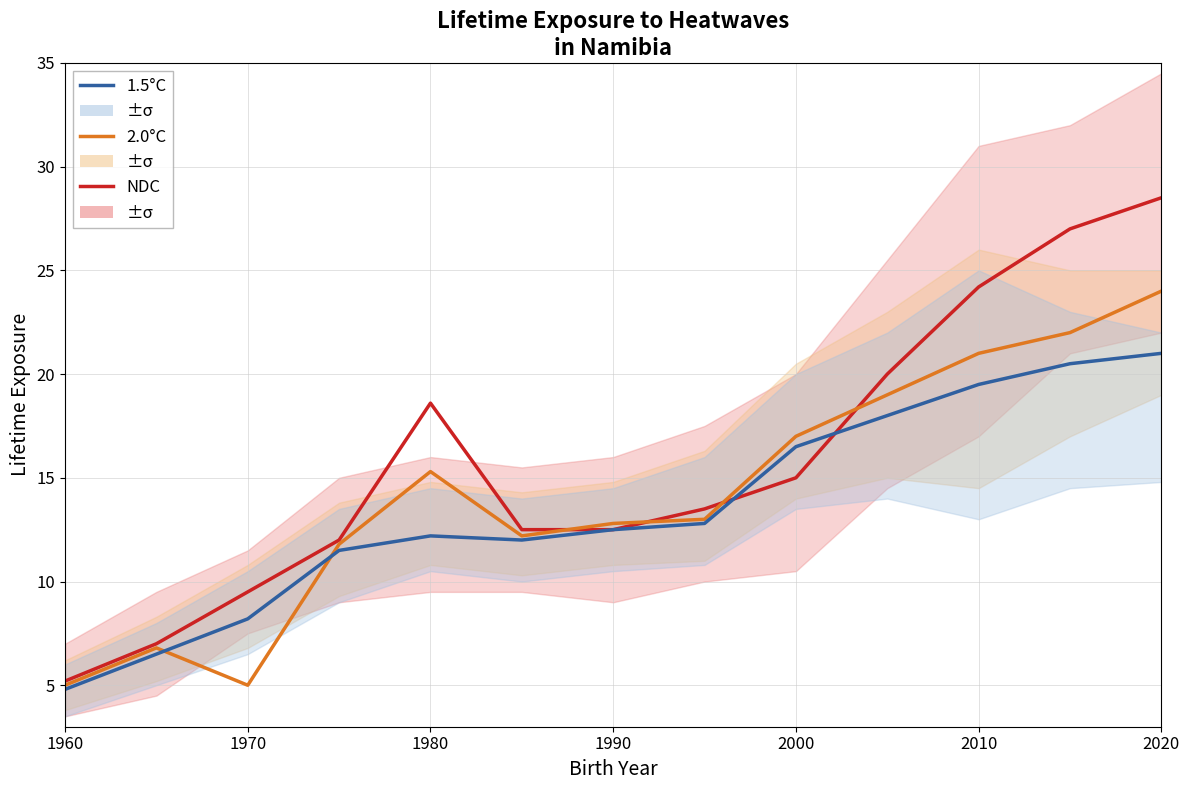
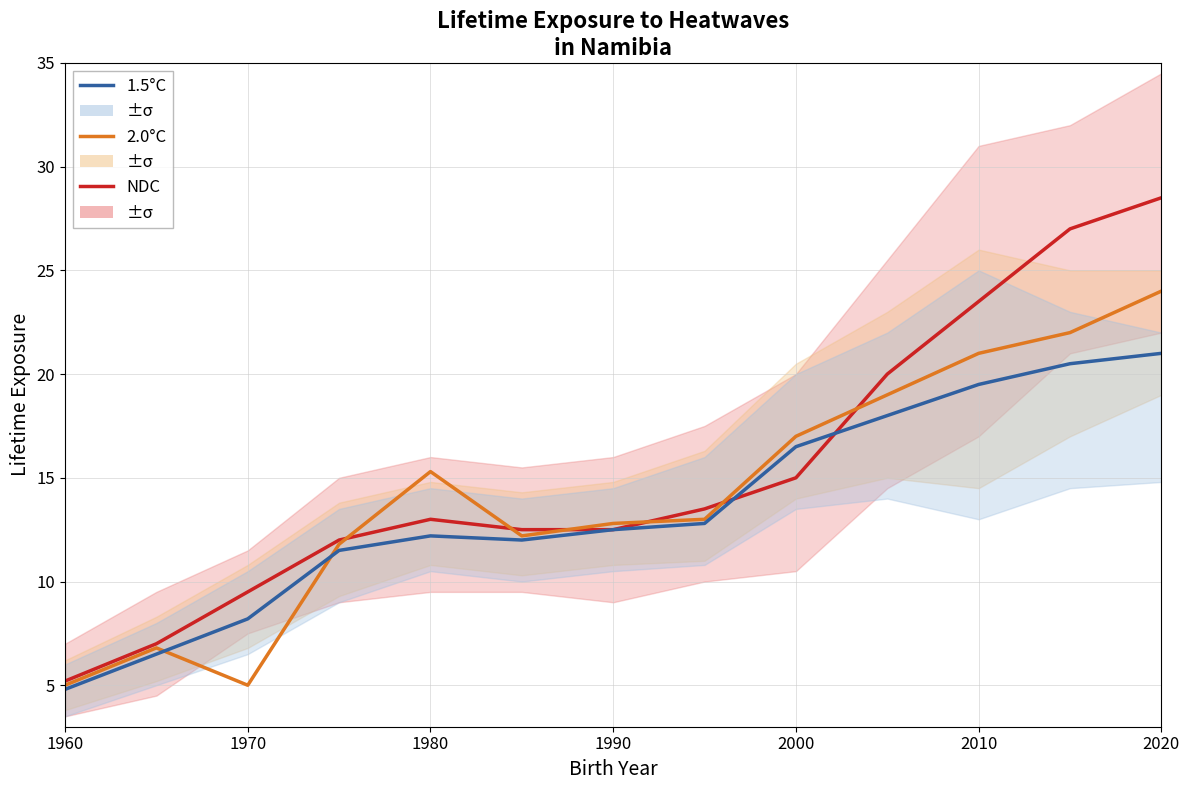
NDC, 1980: 18.6 -> 13.0
NDC, 2010: 24.2 -> 23.5
